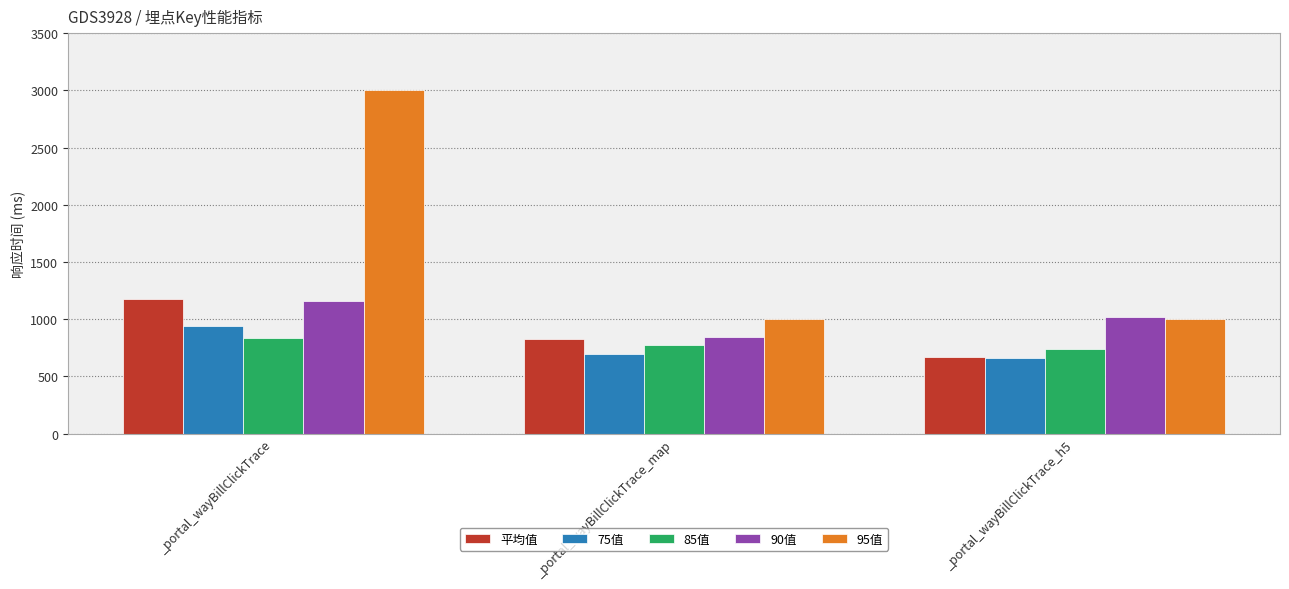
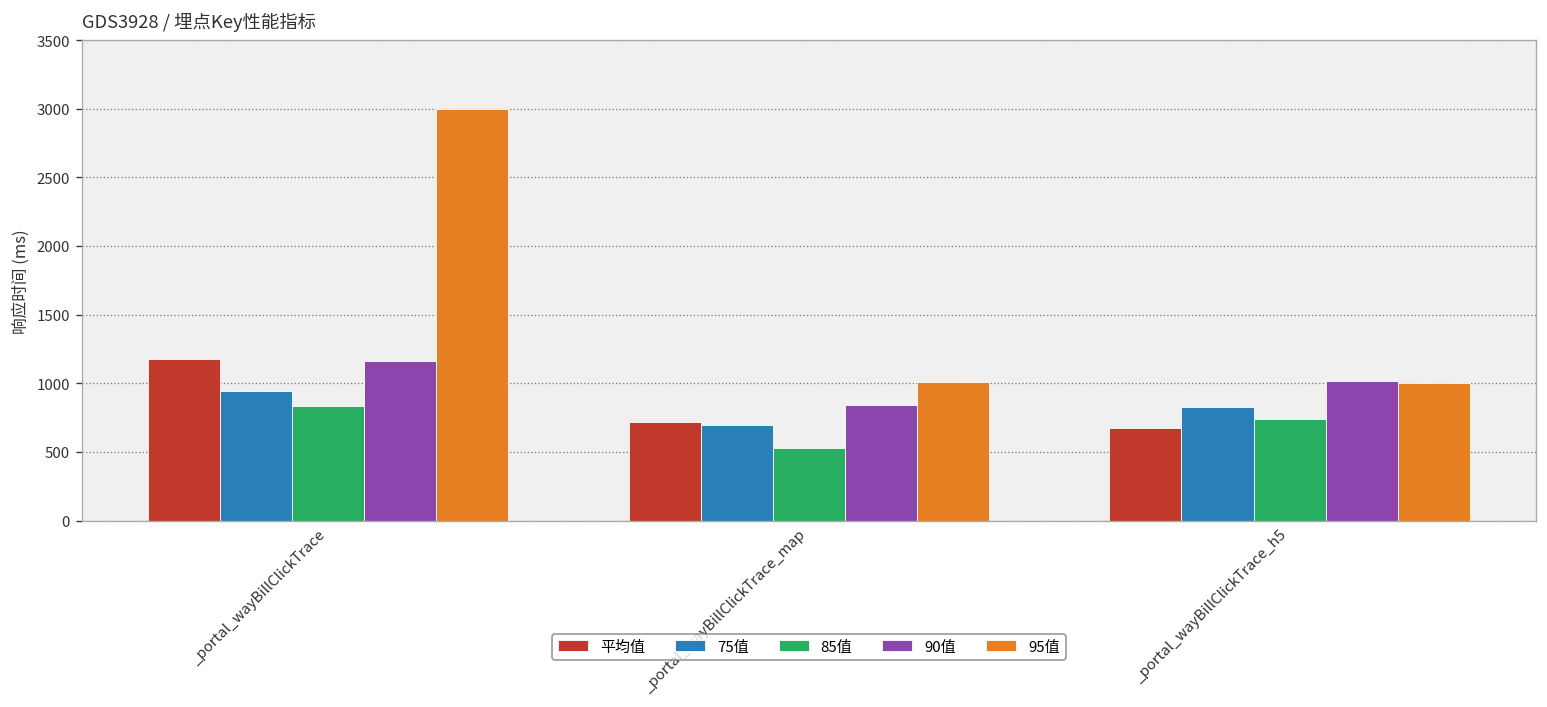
平均值, _portal_wayBillClickTrace_map: 830 -> 720
85值, _portal_wayBillClickTrace_map: 770 -> 530
75值, _portal_wayBillClickTrace_h5: 660 -> 820
